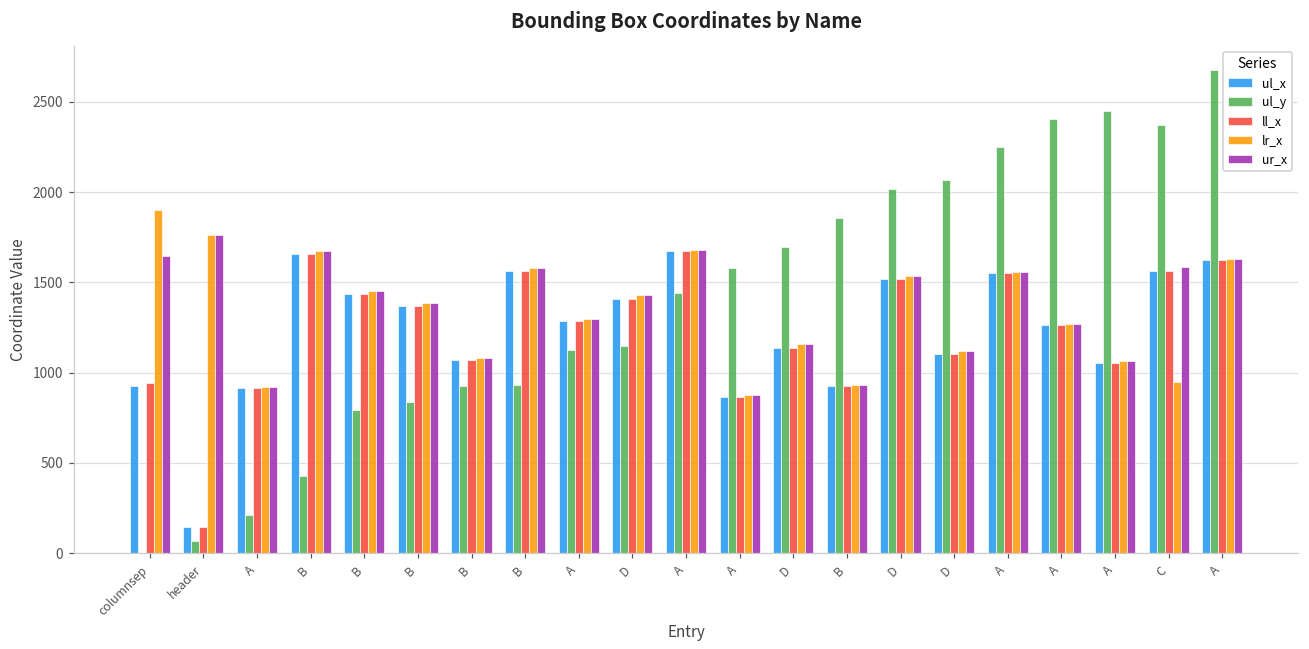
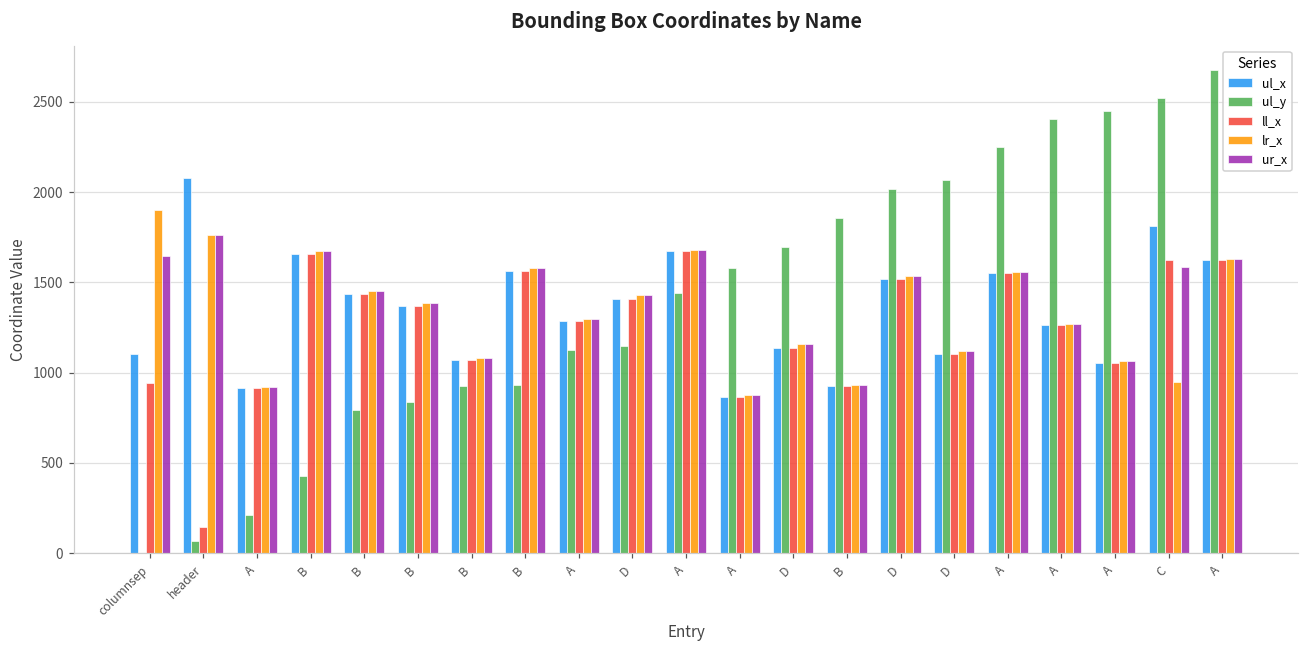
ul_x, columnsep: 930 -> 1110
ul_x, header: 140 -> 2080
ul_x, C: 1560 -> 1810
ul_y, C: 2370 -> 2520
ll_x, C: 1560 -> 1630
